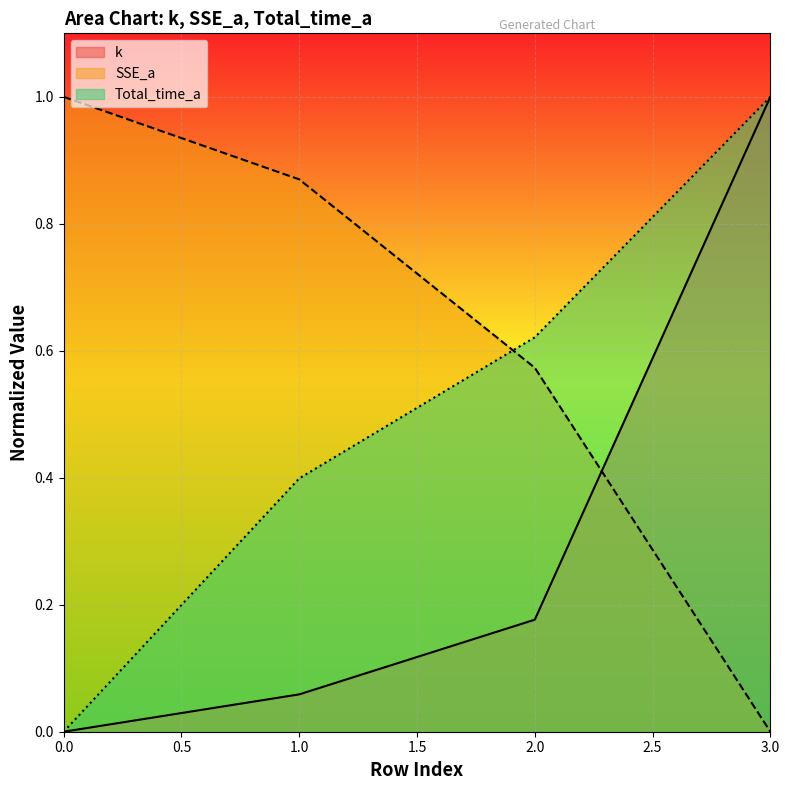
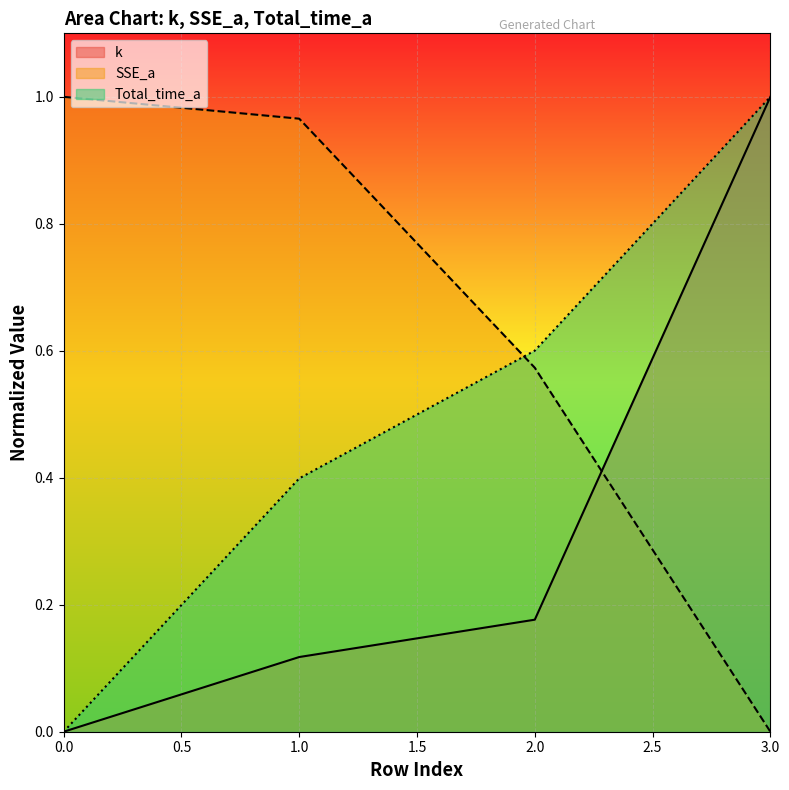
k, 1.0: 0.06 -> 0.12
SSE_a, 1.0: 0.87 -> 0.97
Total_time_a, 2.0: 0.62 -> 0.60
